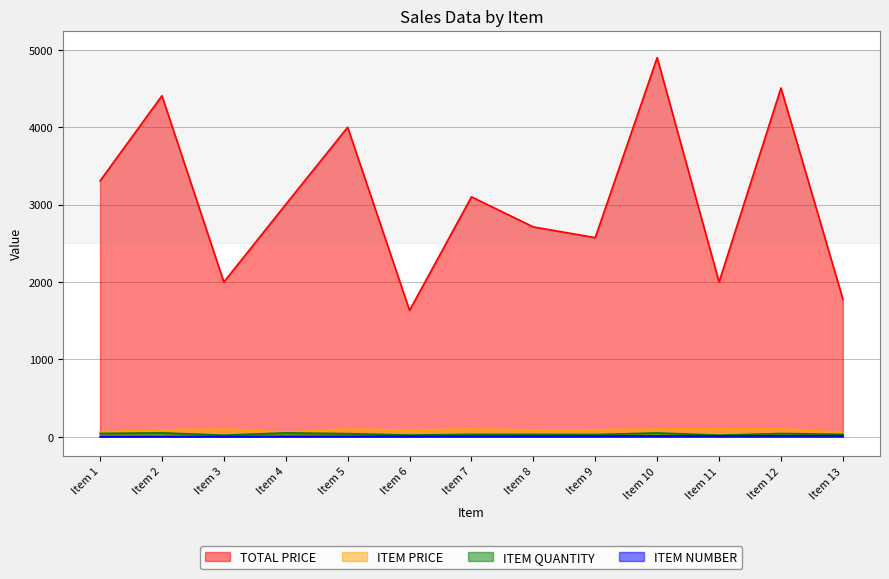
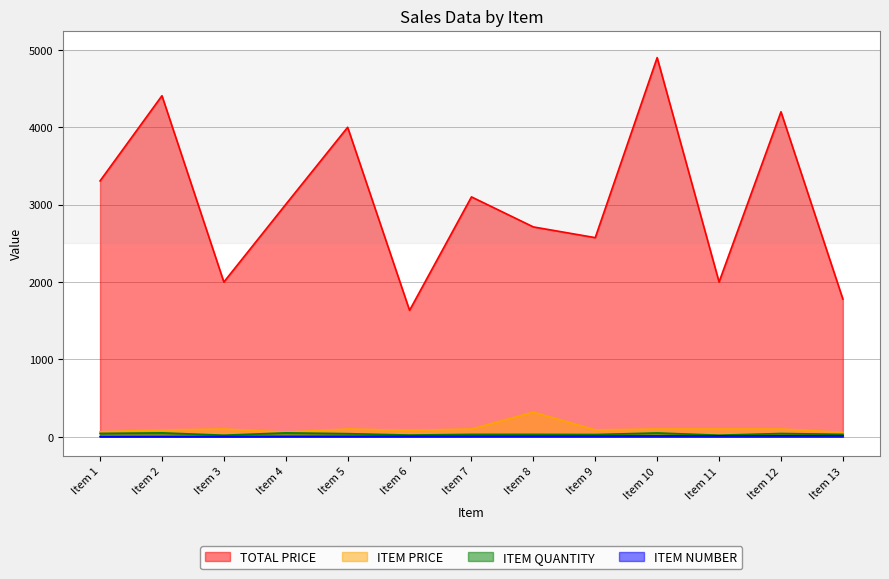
ITEM PRICE, Item 8: 100 -> 300
TOTAL PRICE, Item 12: 4500 -> 4200
